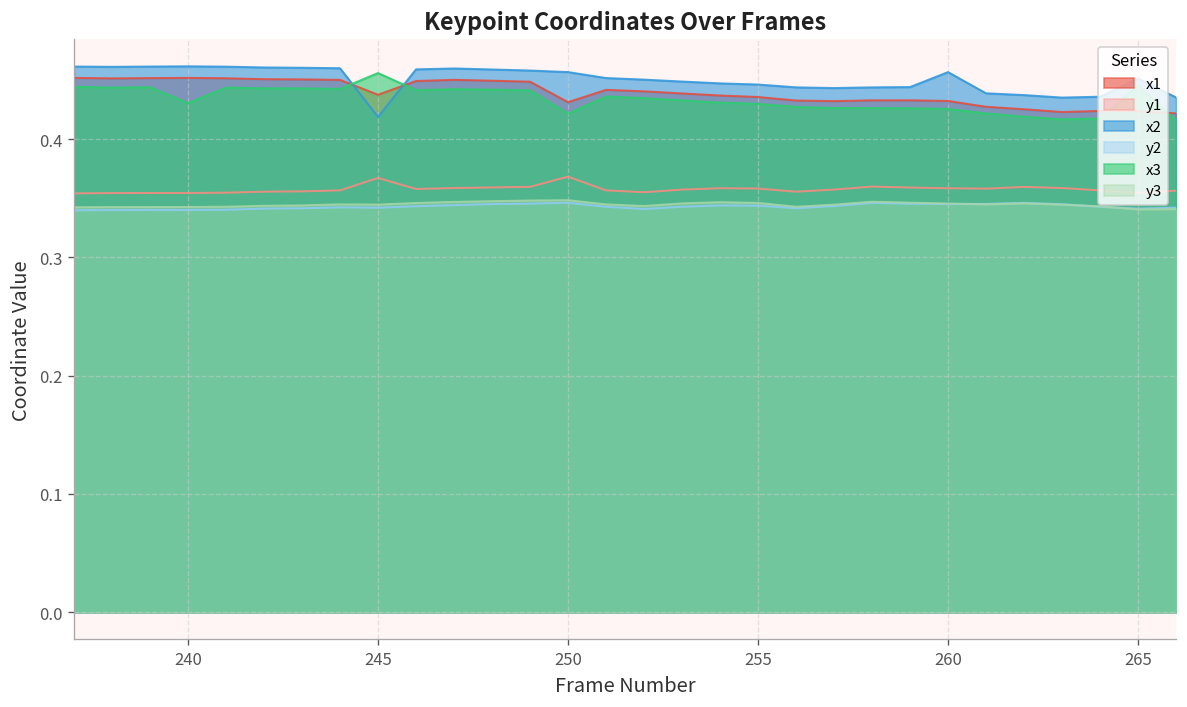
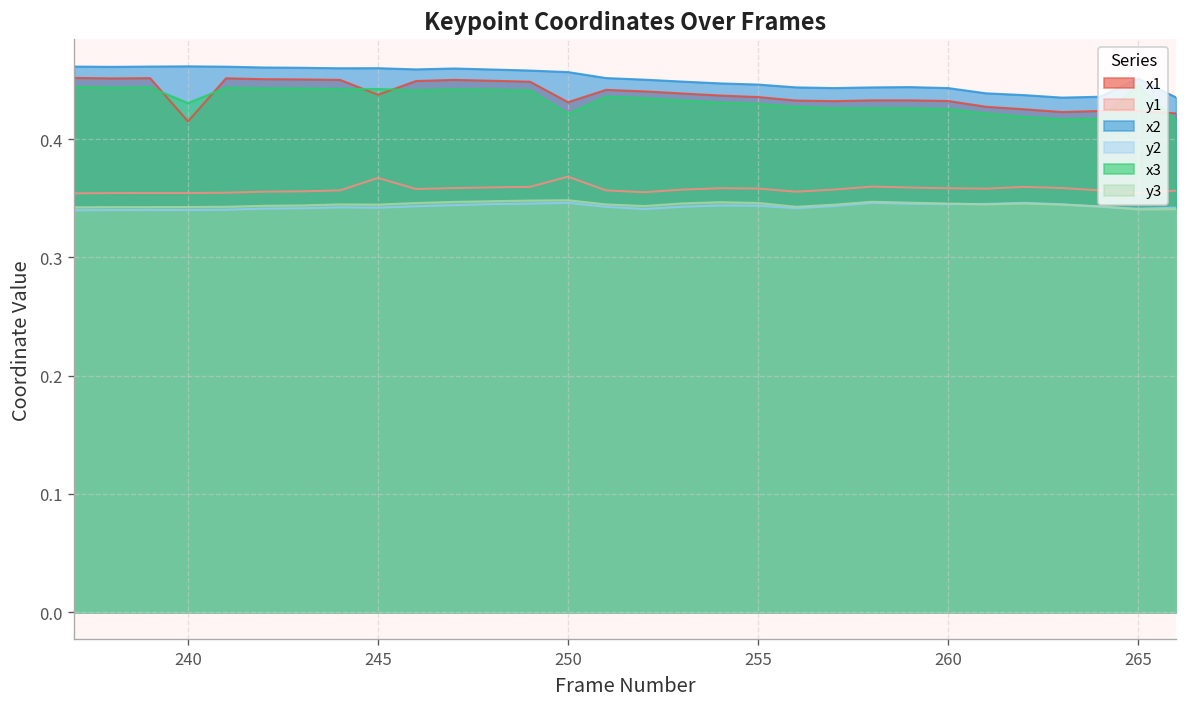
x1, 240: 0.45 -> 0.42
x2, 245: 0.42 -> 0.46
x3, 245: 0.46 -> 0.44
x2, 260: 0.46 -> 0.44
